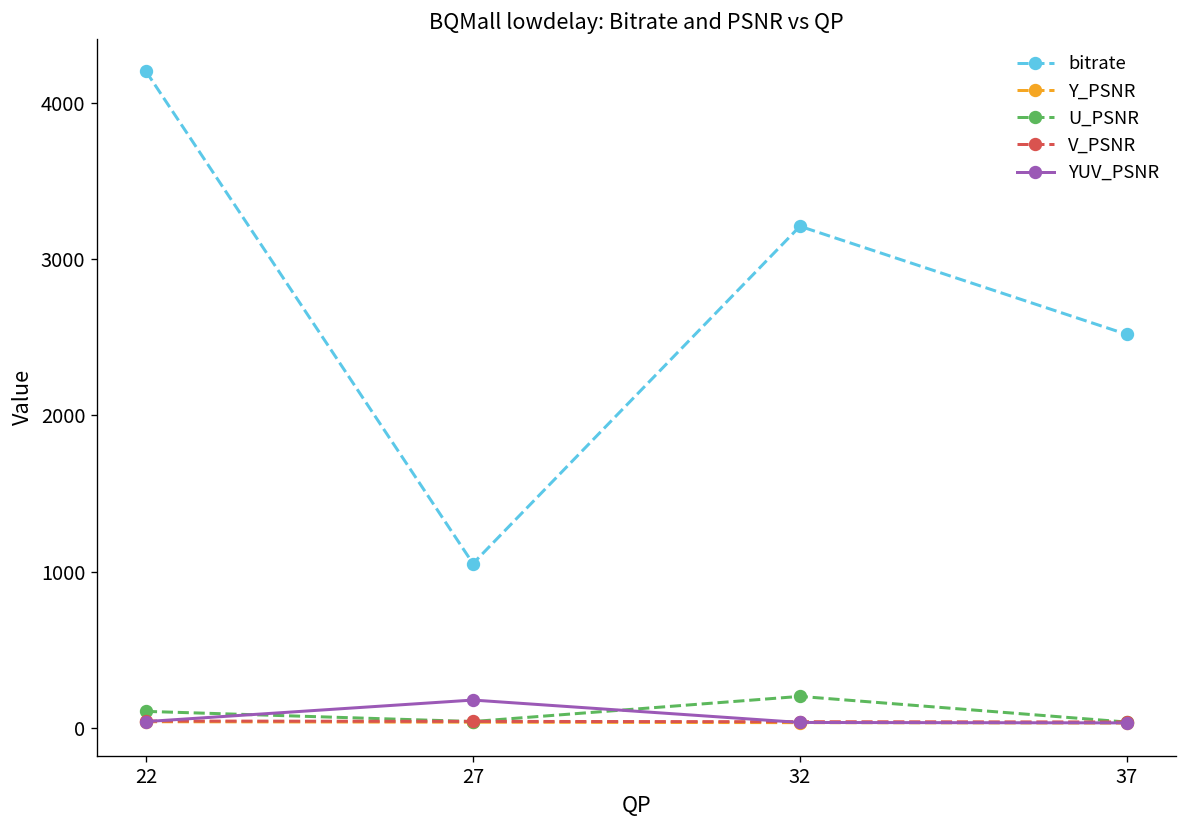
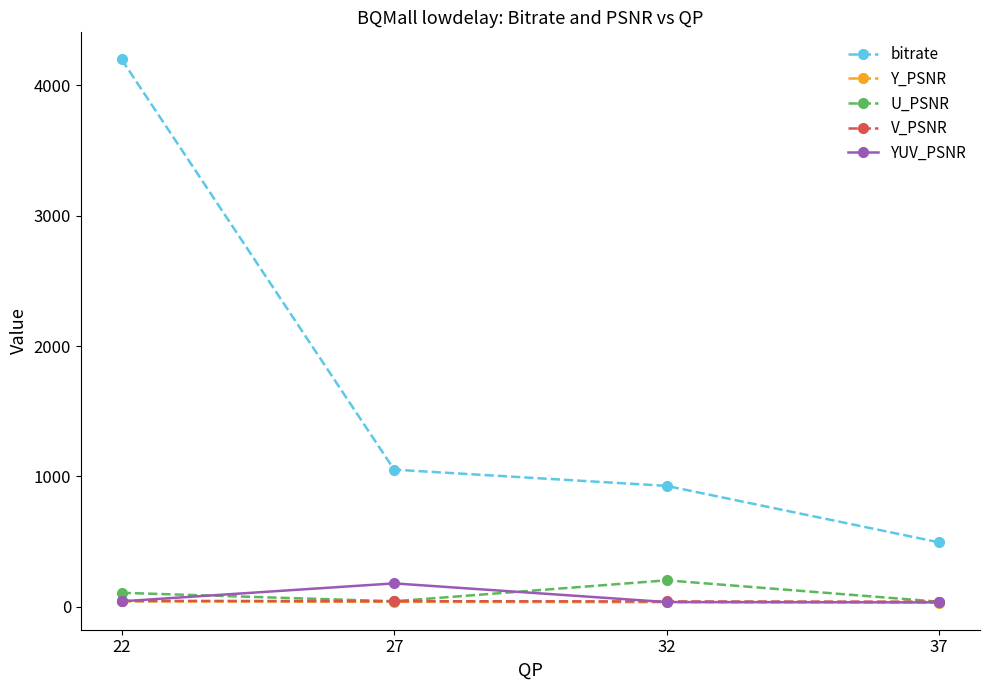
bitrate, 32: 3210 -> 930
bitrate, 37: 2520 -> 490
